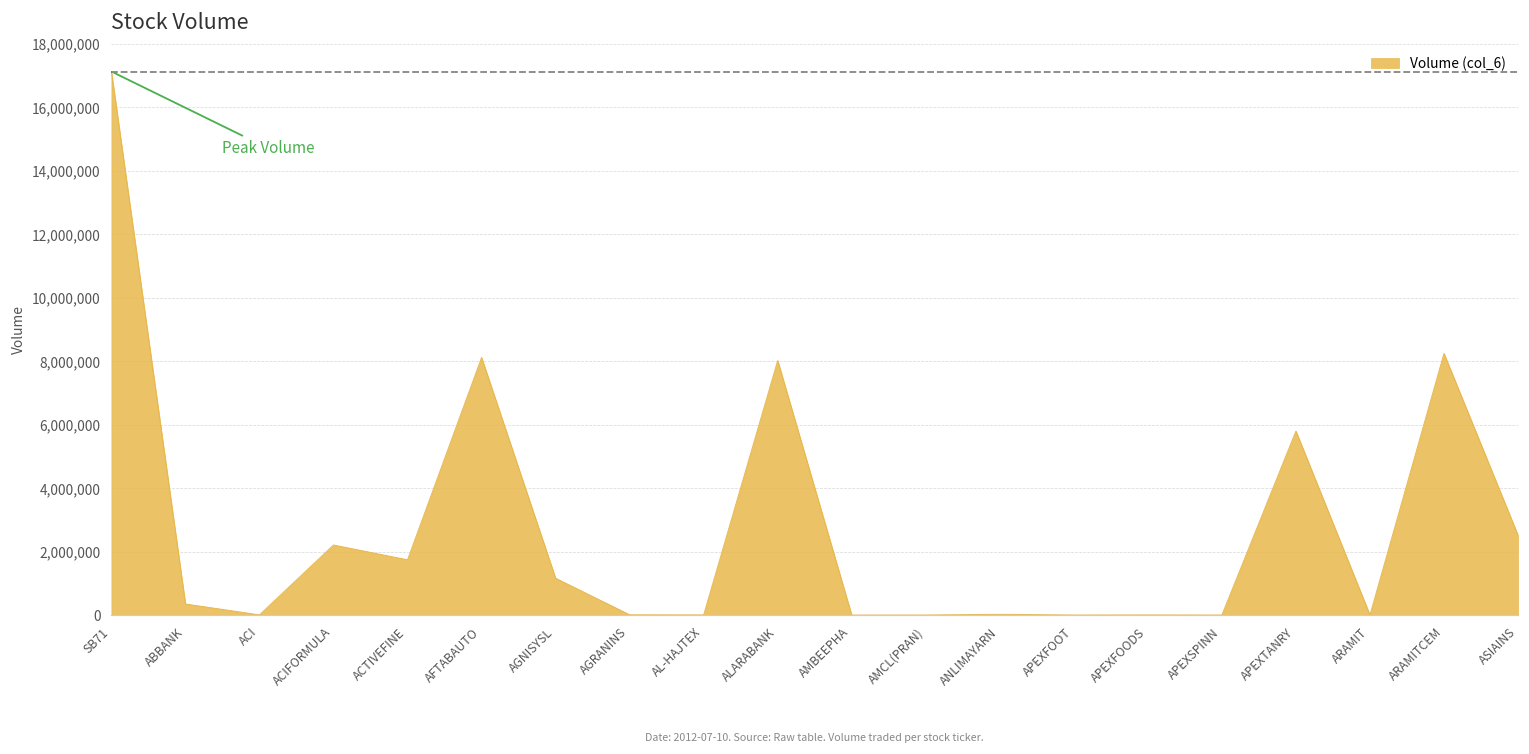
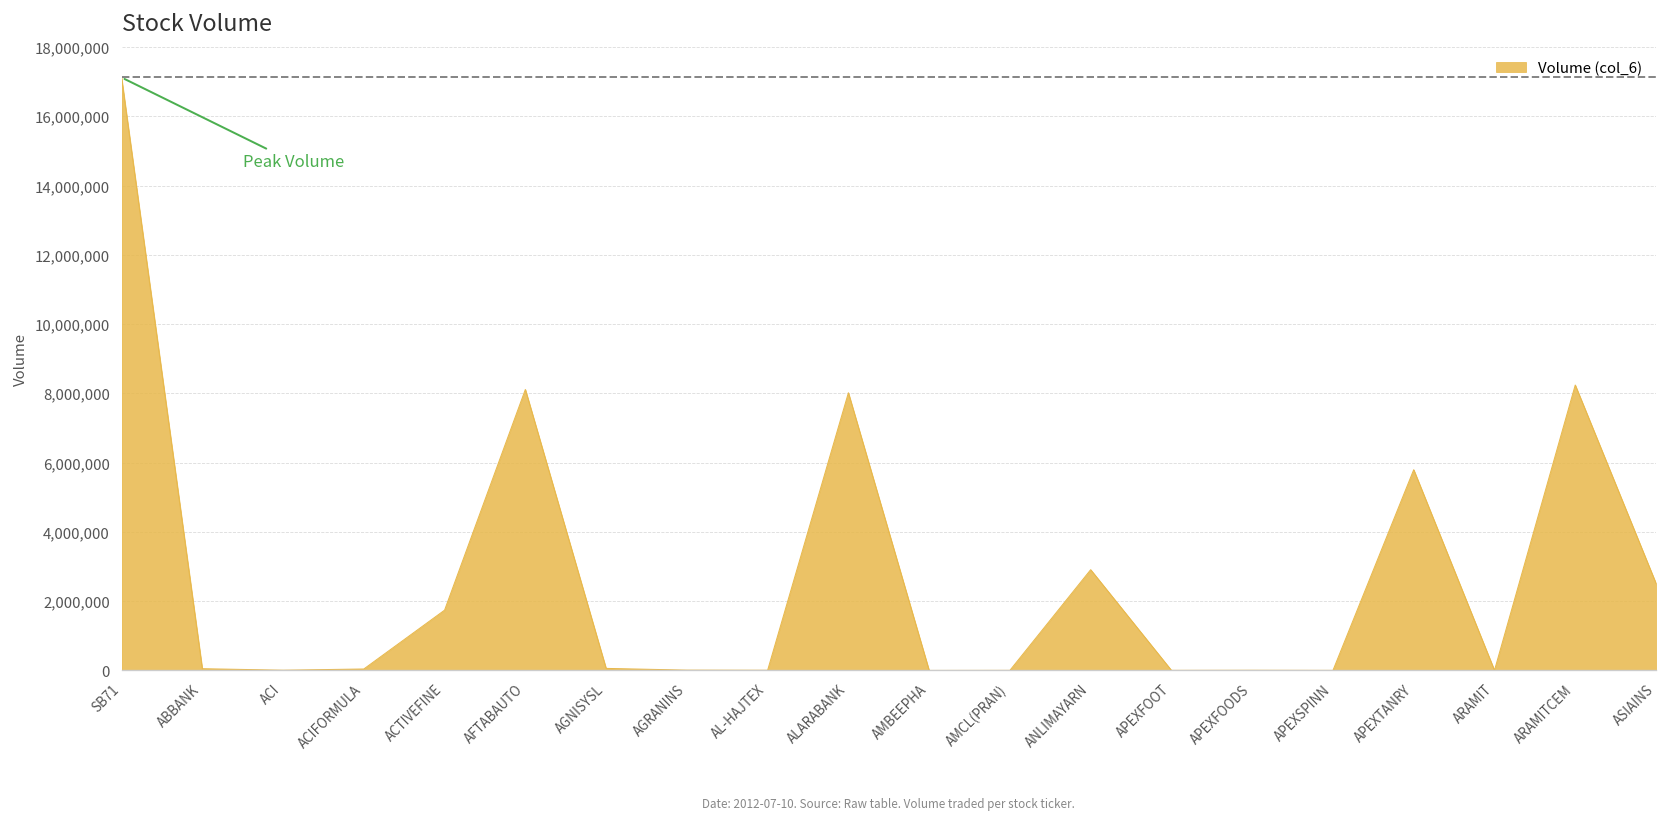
ABBANK: 300,000 -> 100,000
ACIFORMULA: 2,200,000 -> 0
AGNISYSL: 1,200,000 -> 100,000
ANLIMAYARN: 0 -> 2,900,000
